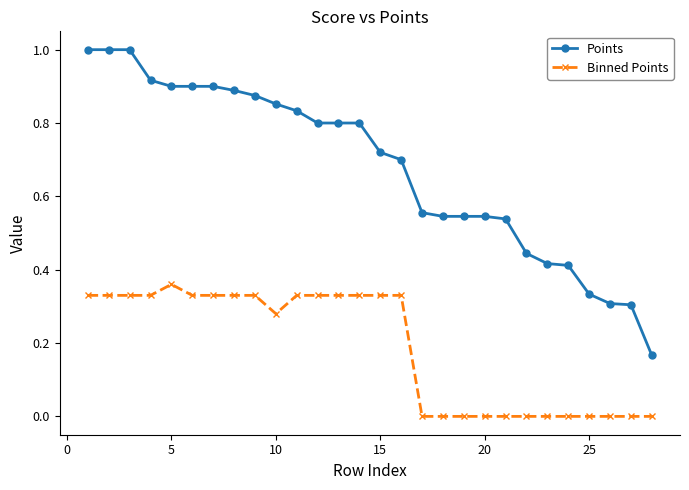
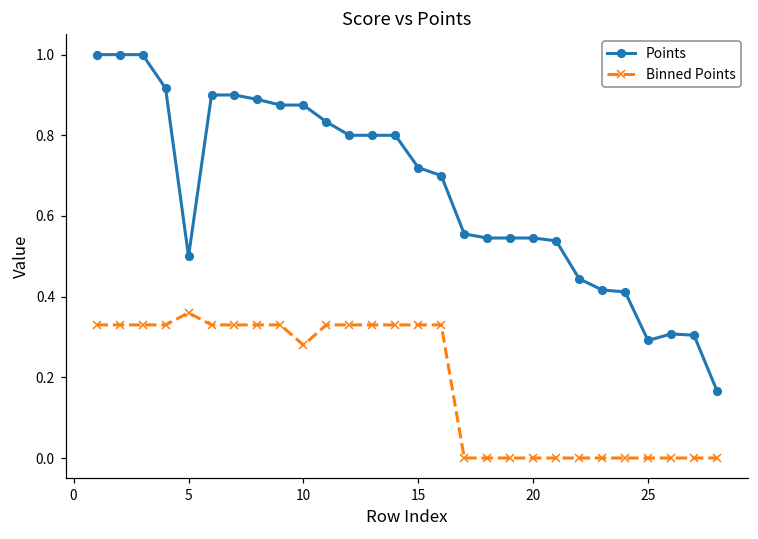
Points, 5: 0.9 -> 0.5
Points, 10: 0.85 -> 0.88
Points, 25: 0.33 -> 0.29
